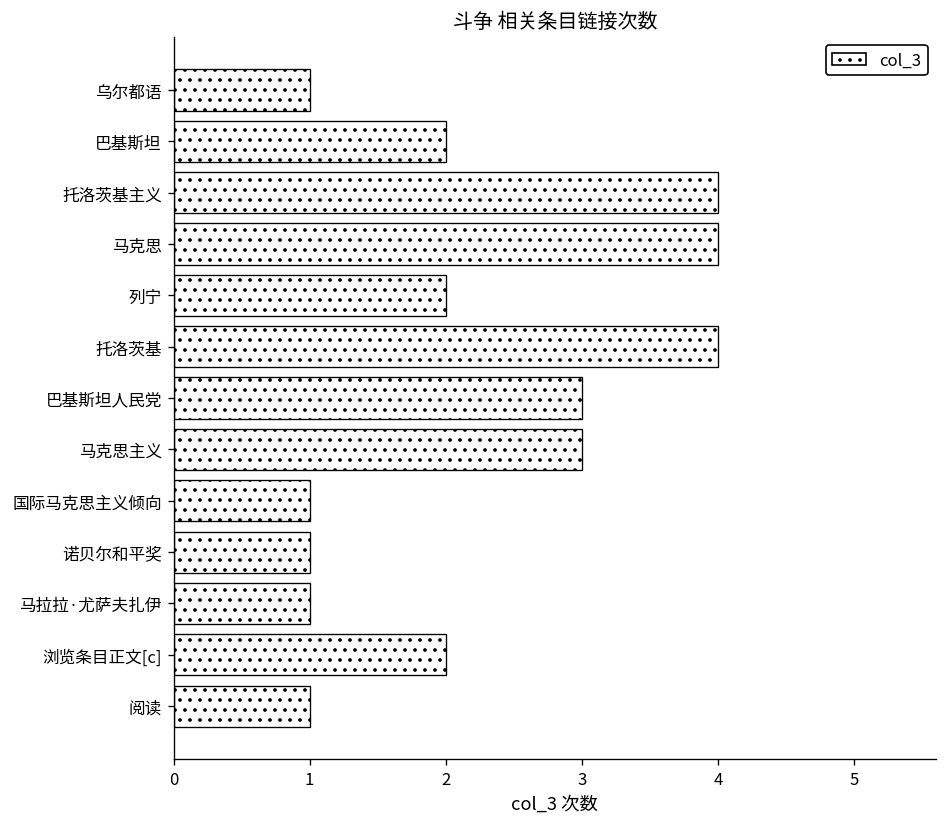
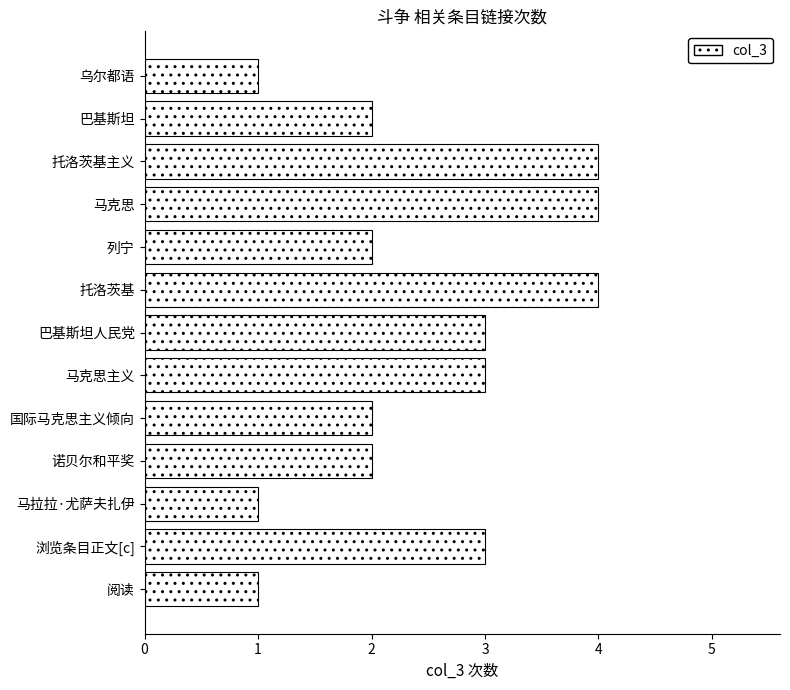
国际马克思主义倾向: 1 -> 2
诺贝尔和平奖: 1 -> 2
浏览条目正文[c]: 2 -> 3
